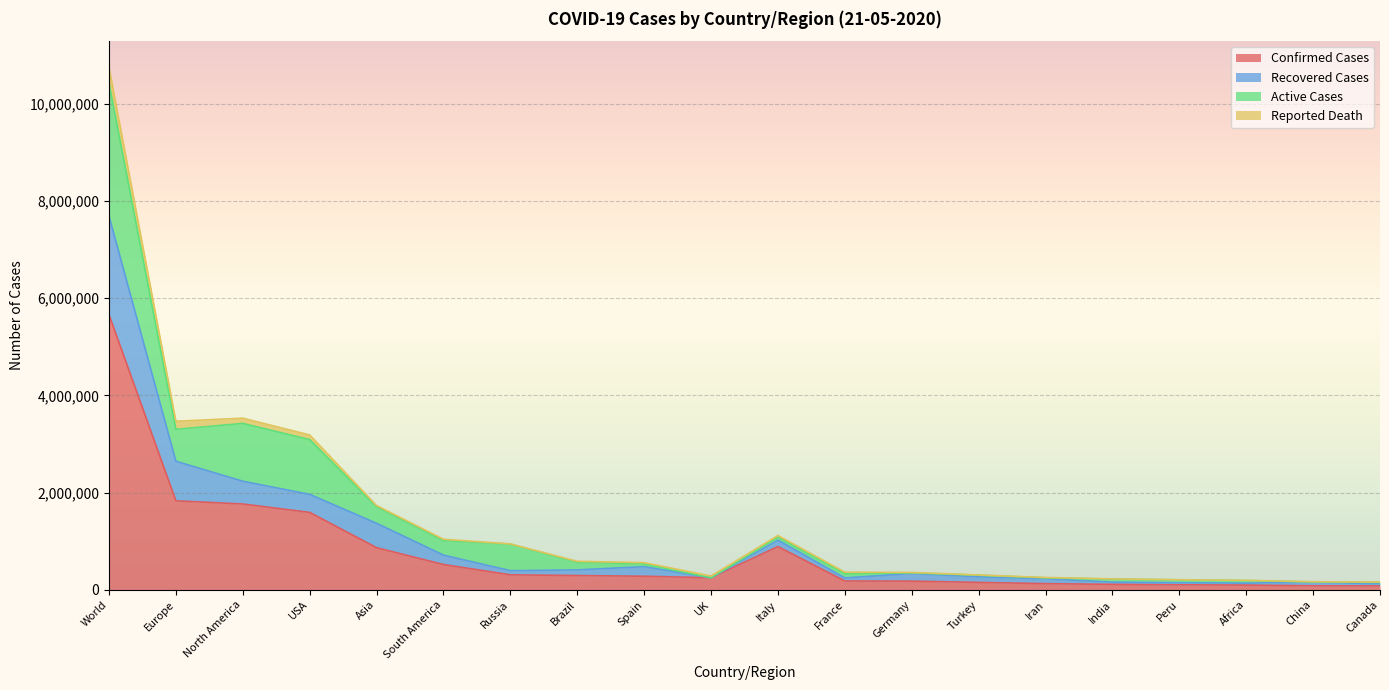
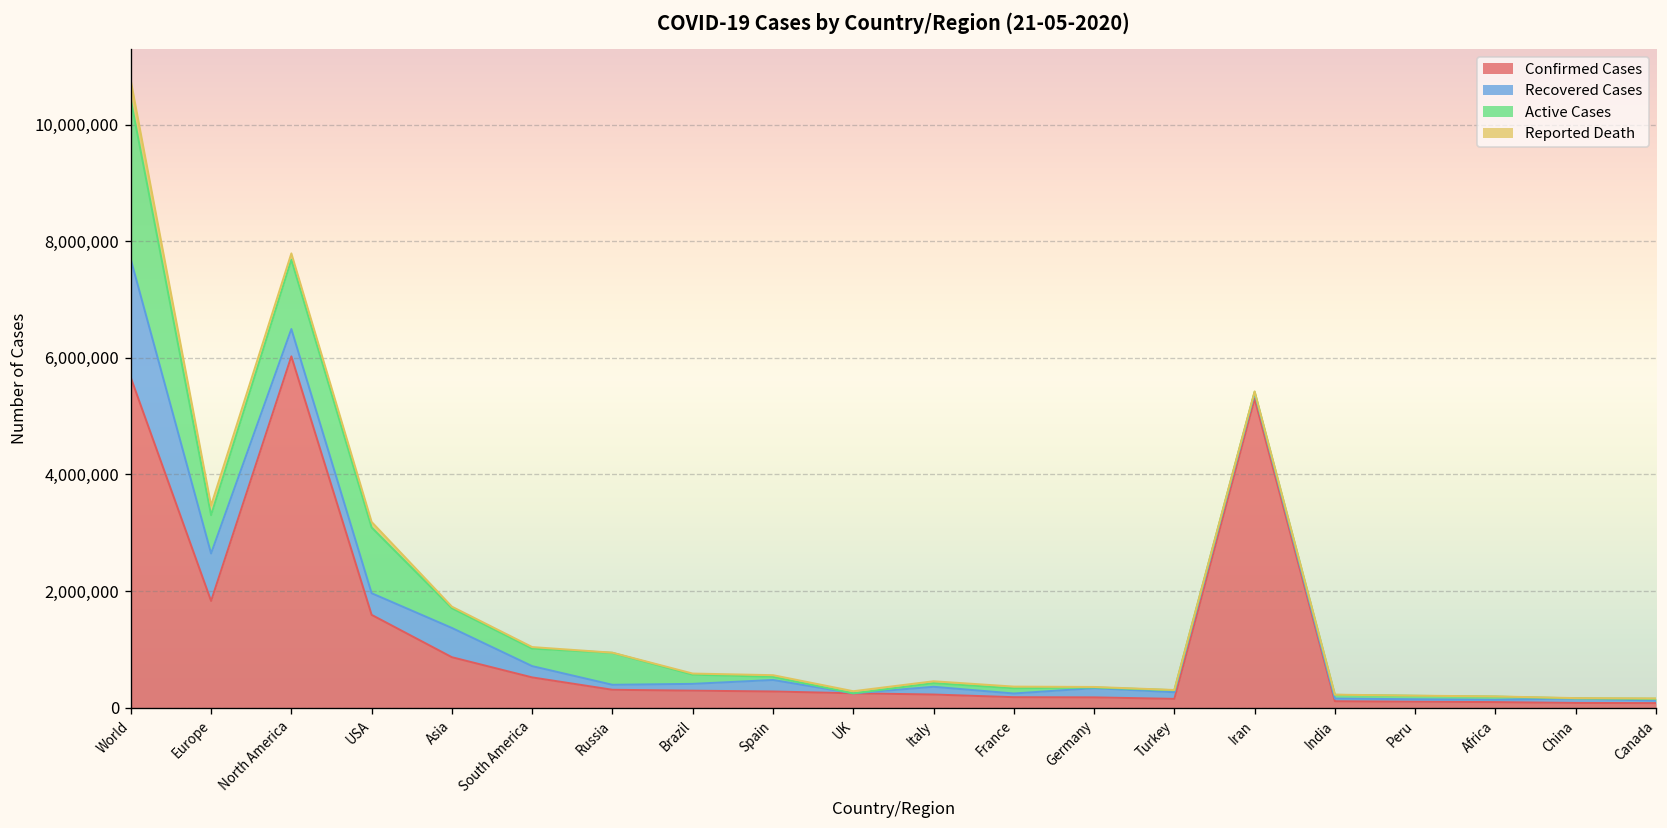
Confirmed Cases, North America: 1,800,000 -> 6,000,000
Confirmed Cases, Italy: 900,000 -> 200,000
Confirmed Cases, Iran: 100,000 -> 5,300,000
